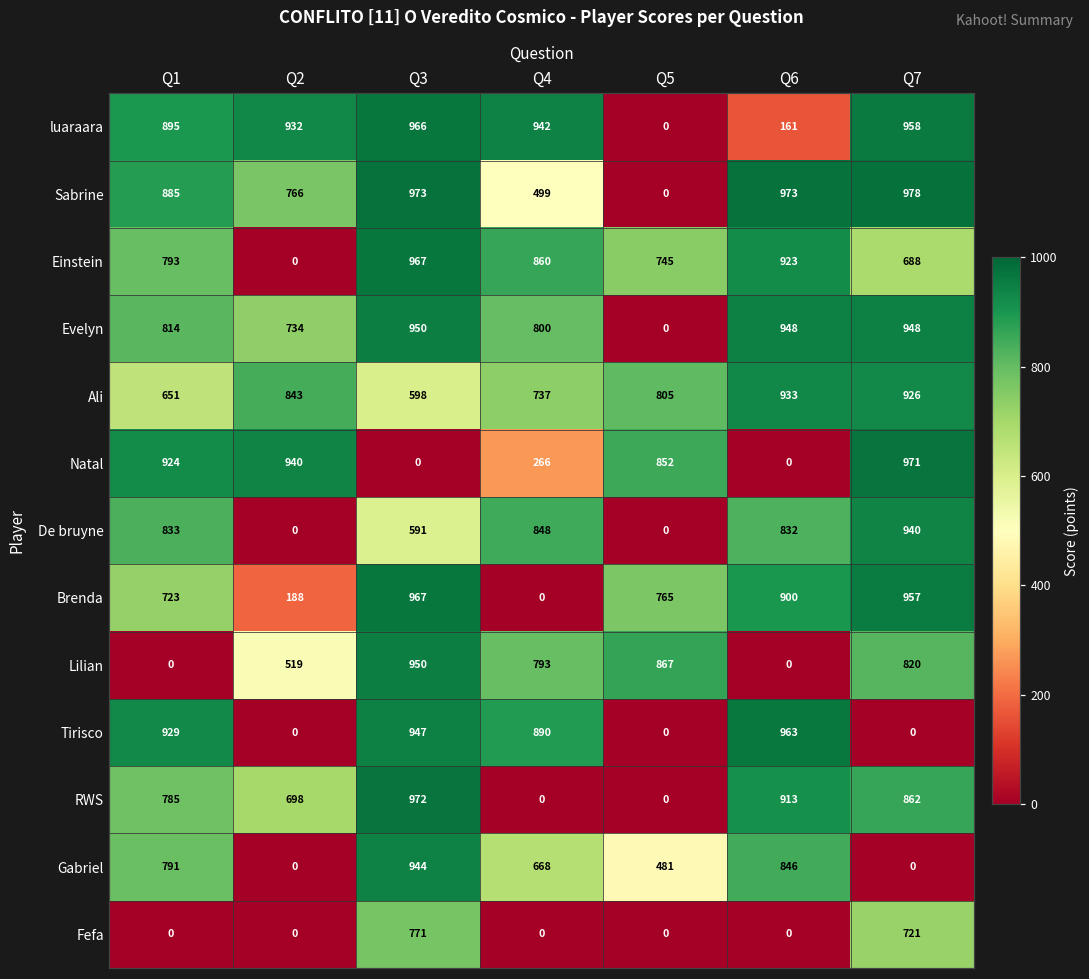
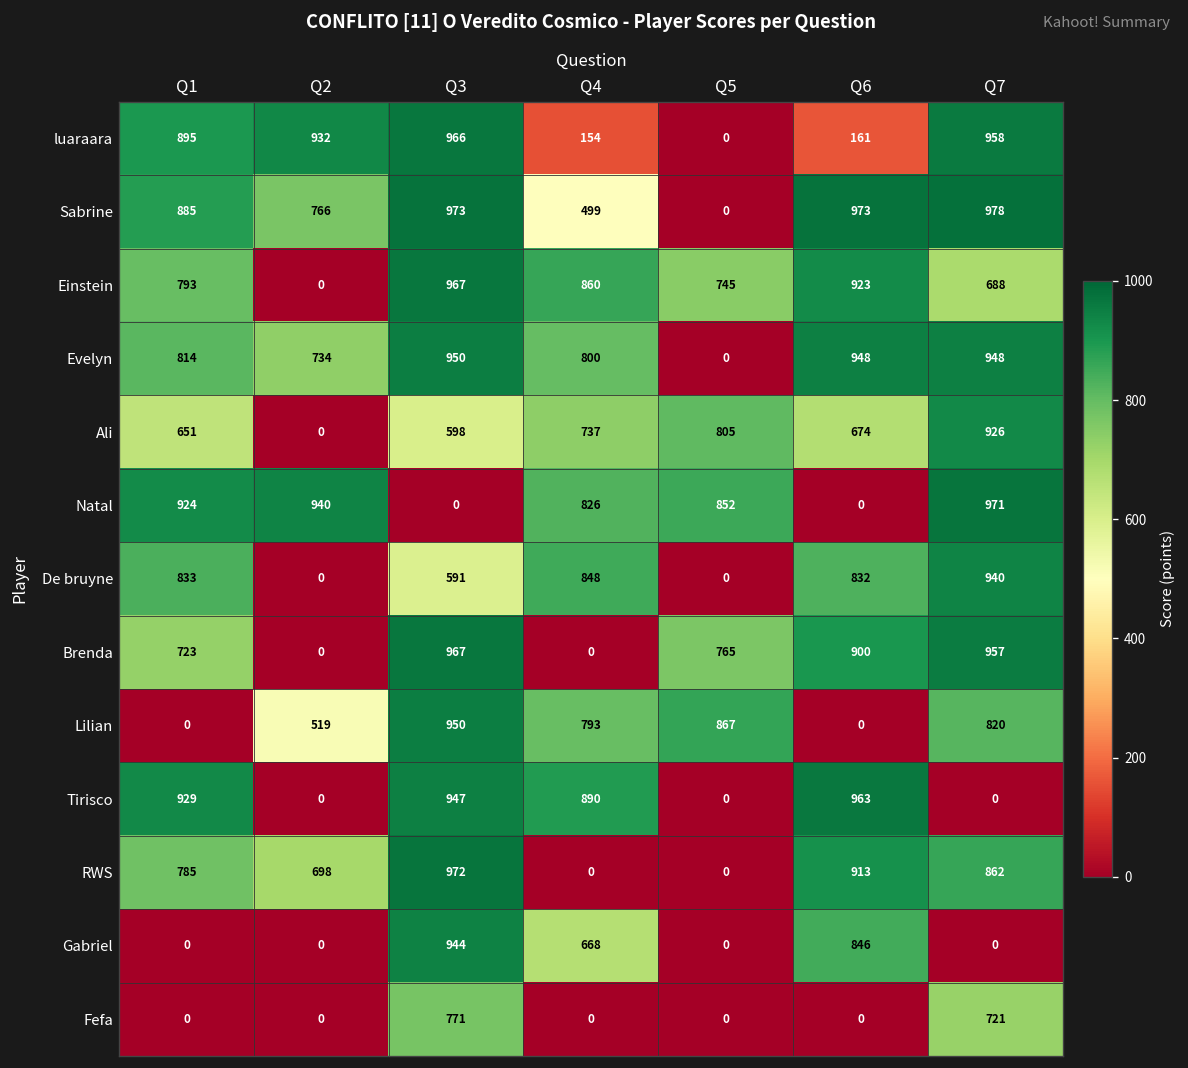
luaraara, Q4: 942 -> 154
Ali, Q2: 843 -> 0
Ali, Q6: 933 -> 674
Natal, Q4: 266 -> 826
Brenda, Q2: 188 -> 0
Gabriel, Q1: 791 -> 0
Gabriel, Q5: 481 -> 0
